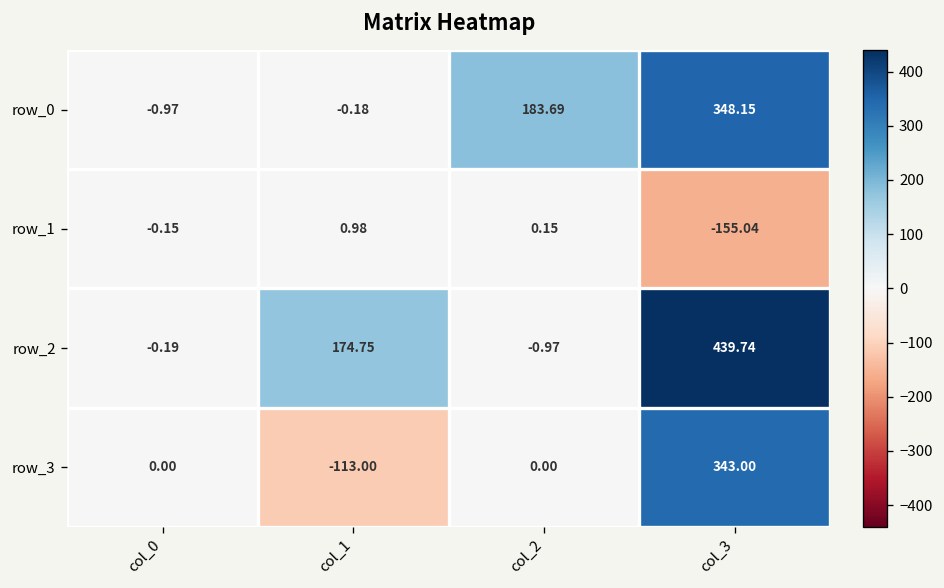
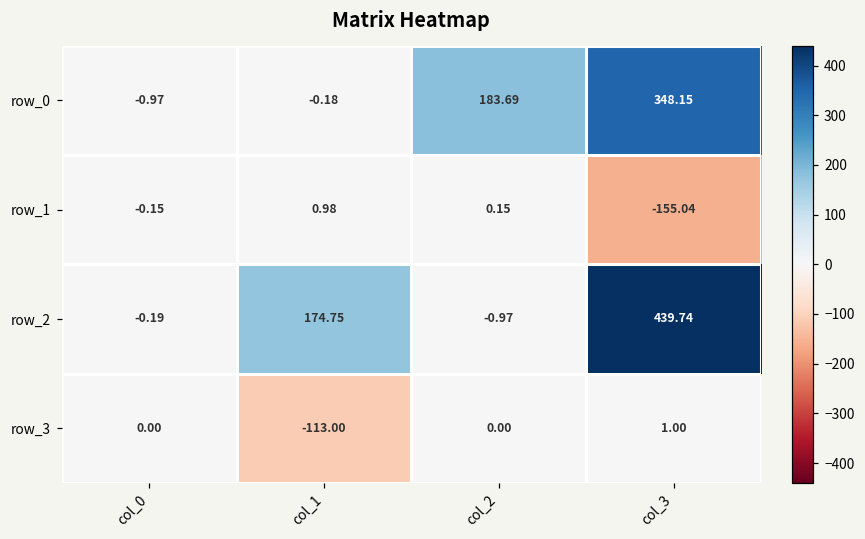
row_3, col_3: 343.00 -> 1.00
